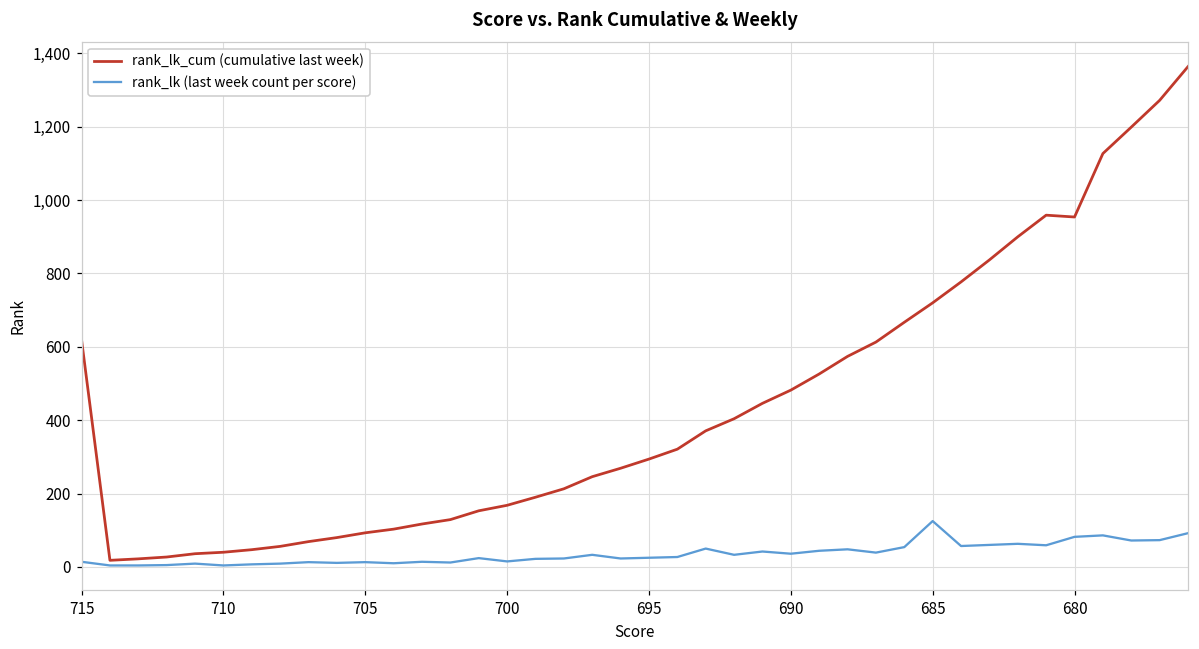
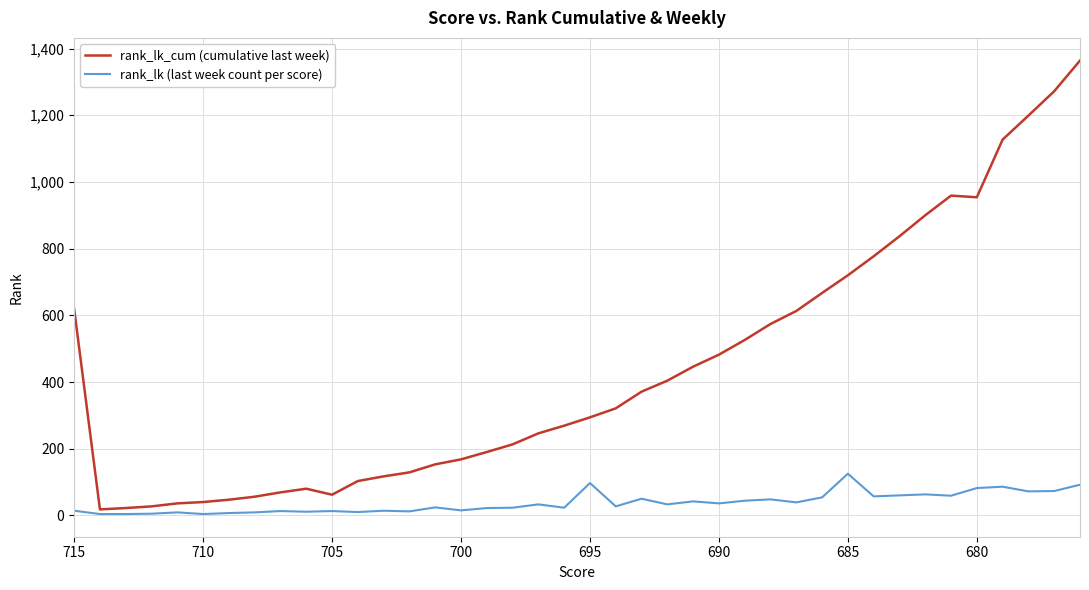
rank_lk_cum (cumulative last week), 705: 90 -> 60
rank_lk (last week count per score), 695: 30 -> 100
